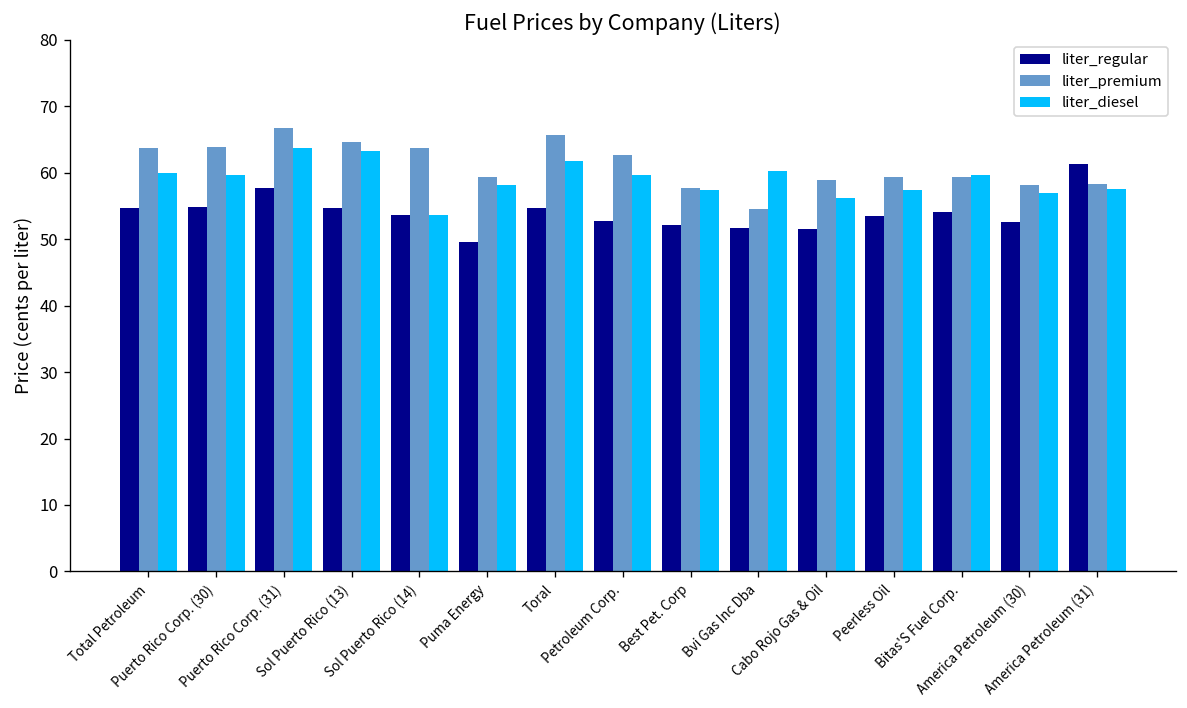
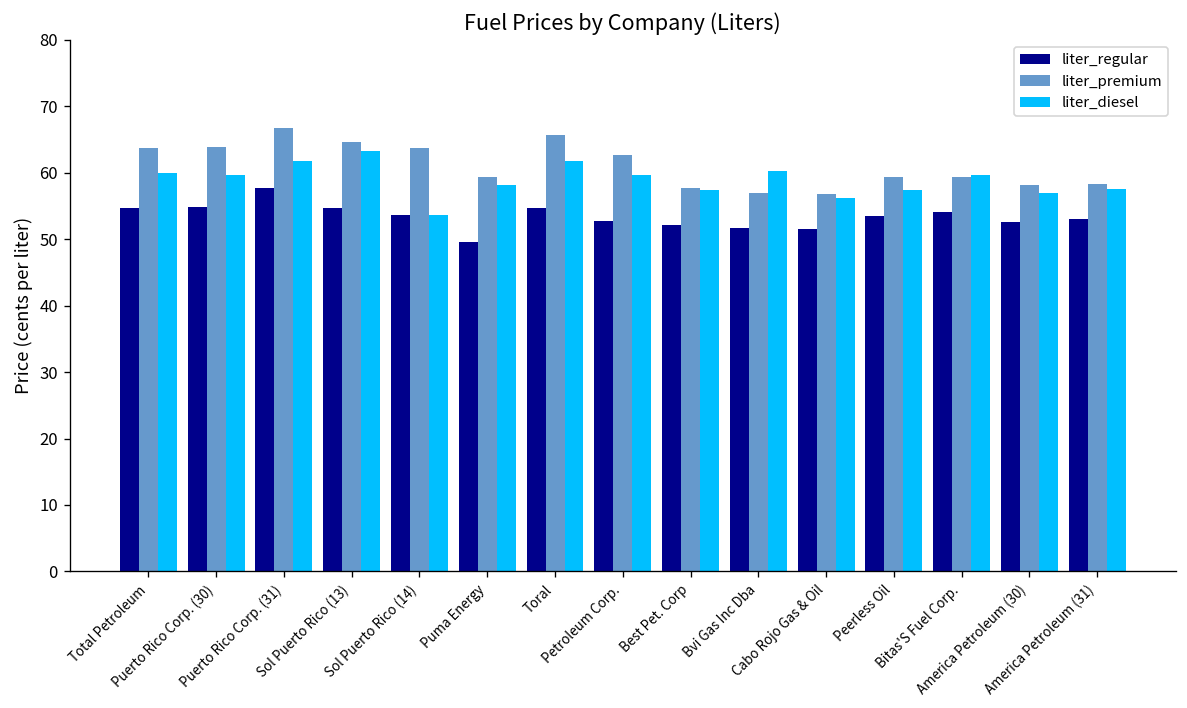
liter_diesel, Puerto Rico Corp. (31): 64 -> 62
liter_premium, Bvi Gas Inc Dba: 55 -> 57
liter_premium, Cabo Rojo Gas & Oil: 59 -> 57
liter_regular, America Petroleum (31): 61 -> 53
